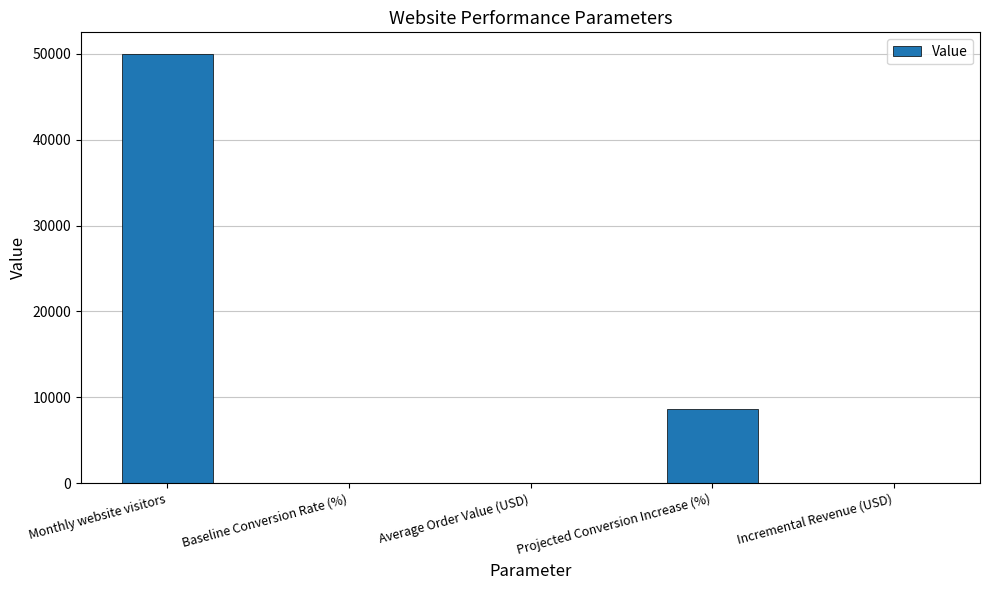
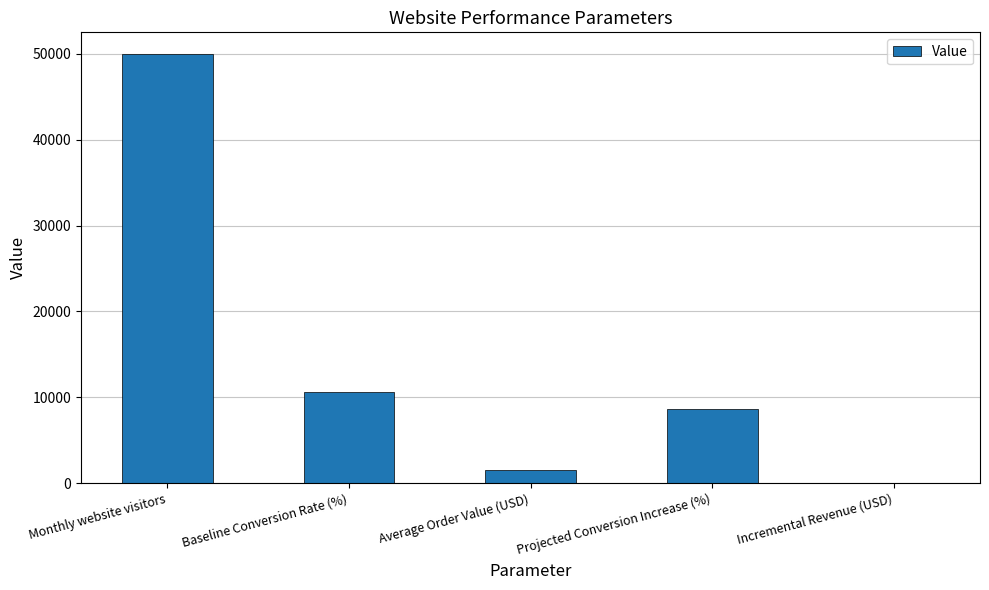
Baseline Conversion Rate (%): 0 -> 11000
Average Order Value (USD): 0 -> 2000
